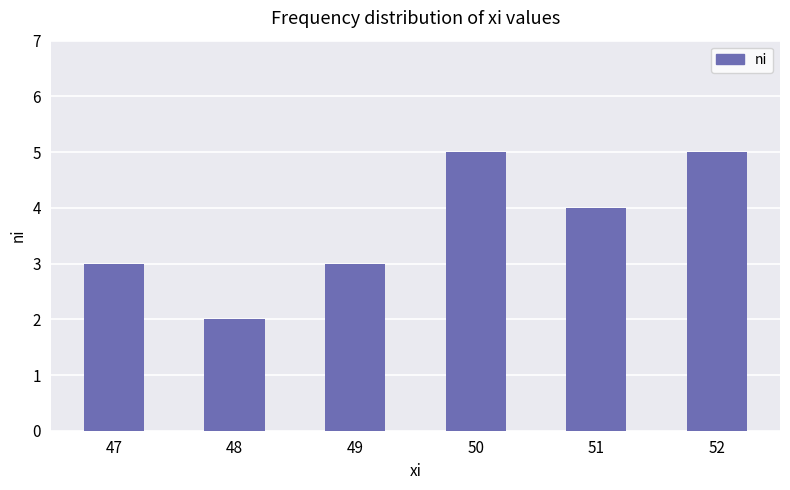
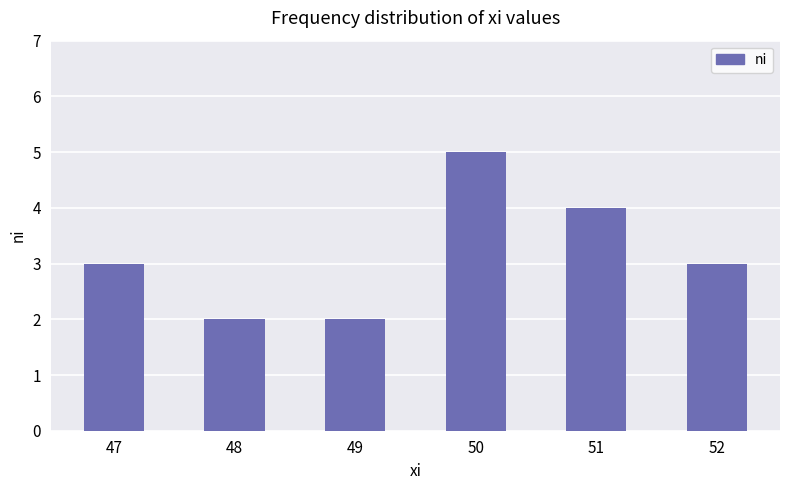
49: 3 -> 2
52: 5 -> 3
